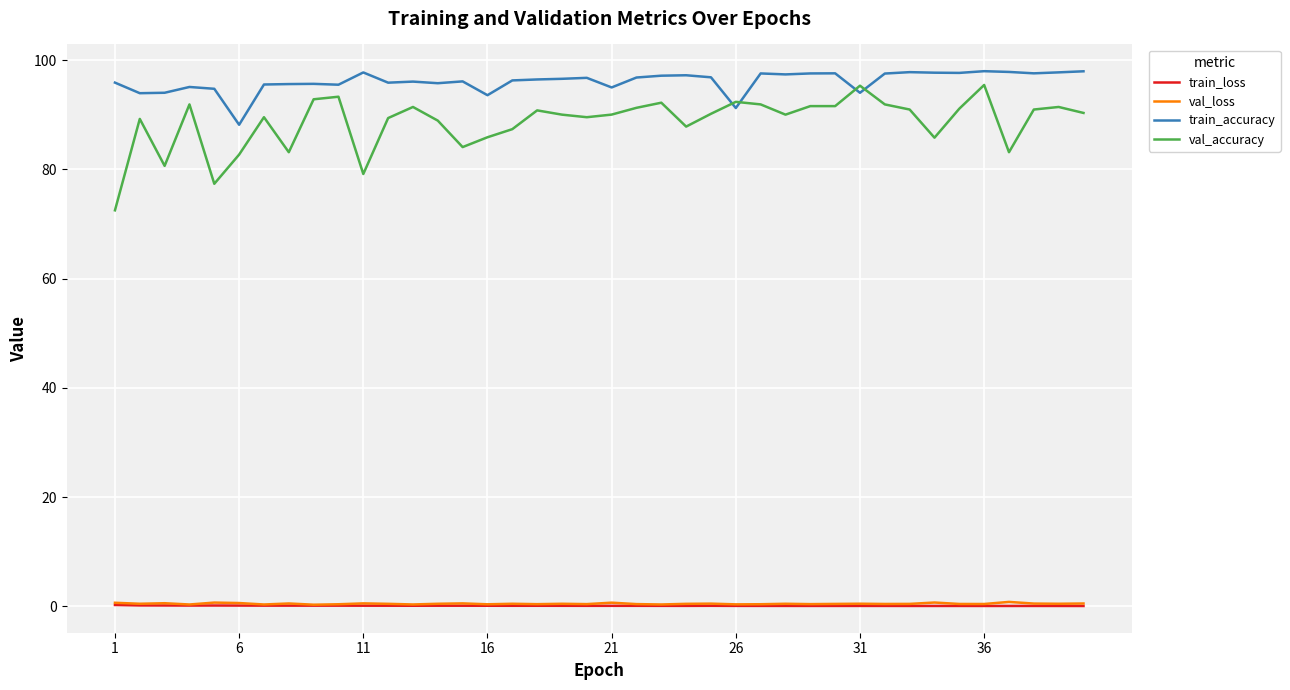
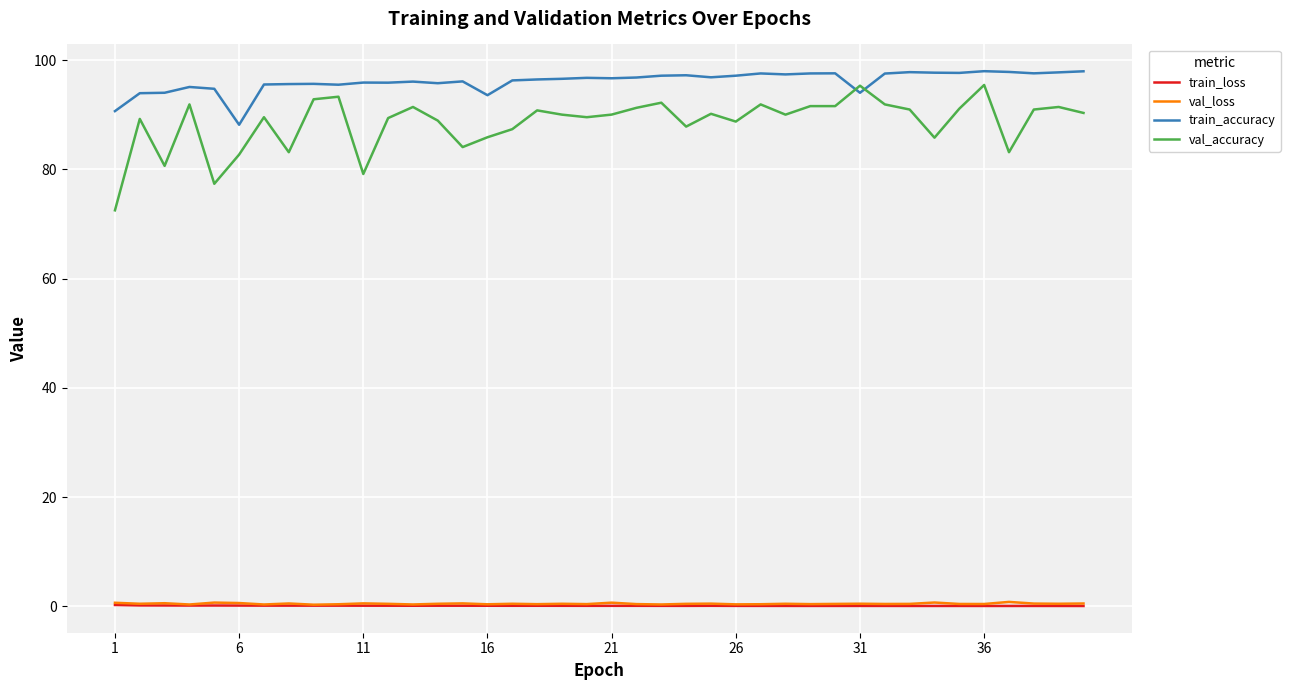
train_accuracy, 1: 96 -> 91
train_accuracy, 11: 98 -> 96
train_accuracy, 21: 95 -> 97
train_accuracy, 26: 91 -> 97
val_accuracy, 26: 92 -> 89
